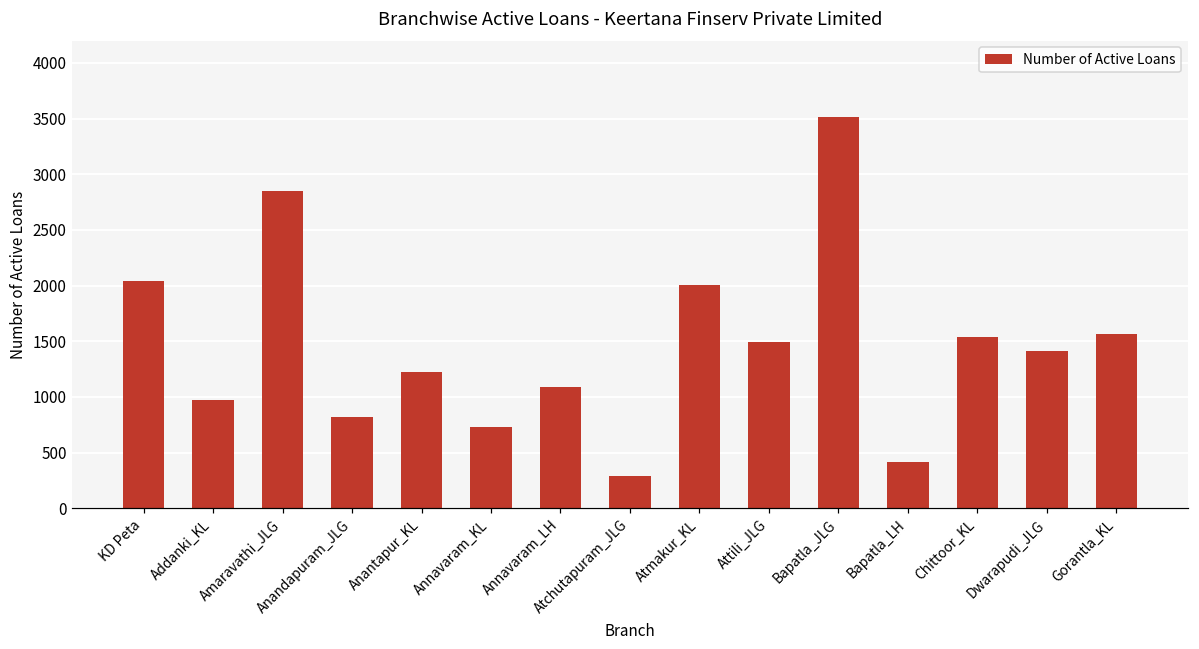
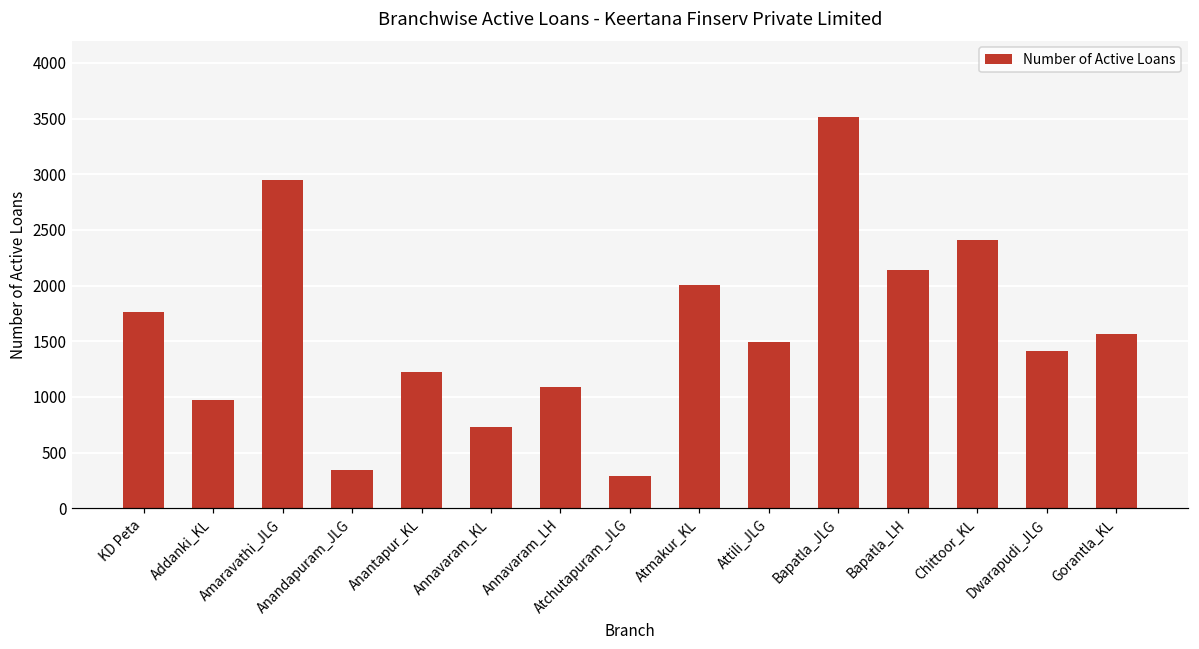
KD Peta: 2050 -> 1760
Amaravathi_JLG: 2850 -> 2950
Anandapuram_JLG: 820 -> 350
Bapatla_LH: 410 -> 2140
Chittoor_KL: 1540 -> 2410
